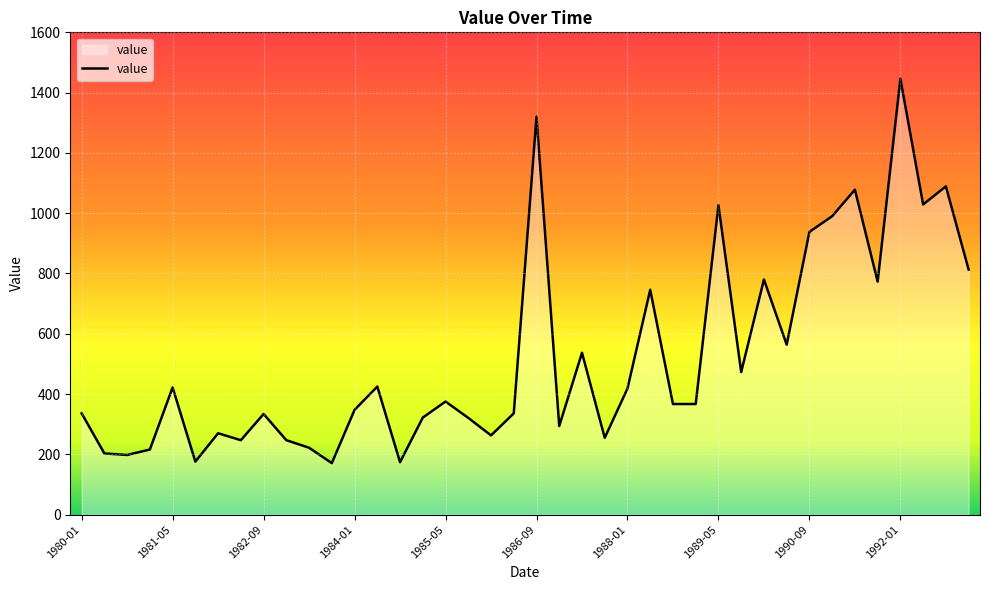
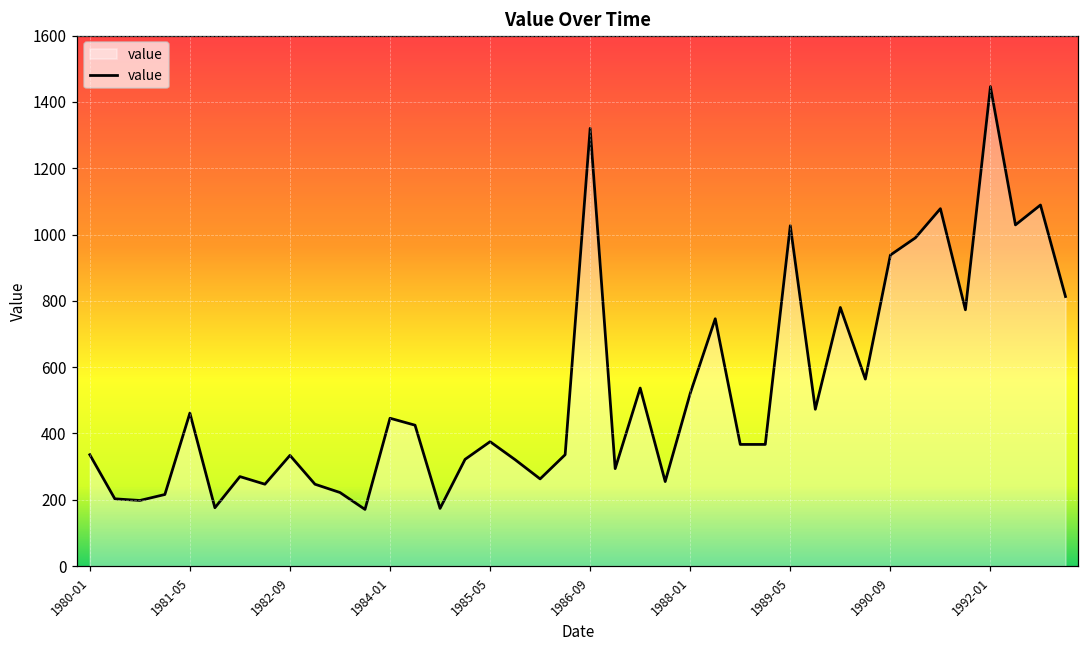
1981-05: 420 -> 460
1984-01: 350 -> 450
1988-01: 420 -> 520
